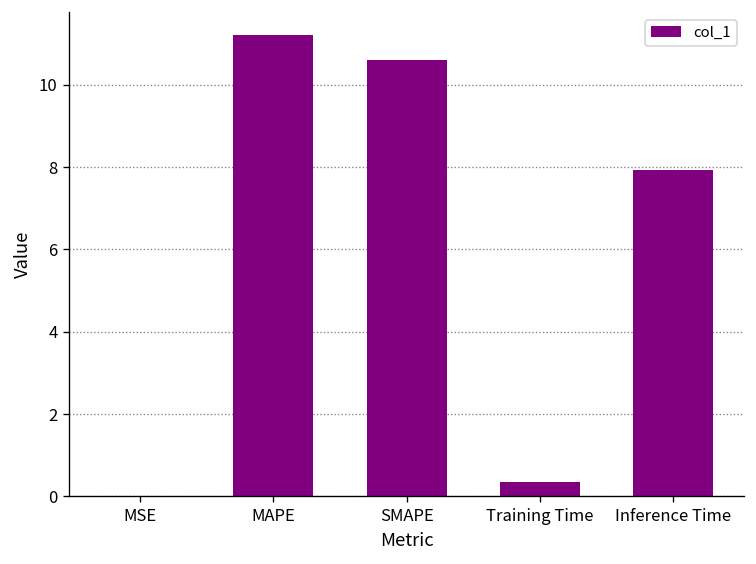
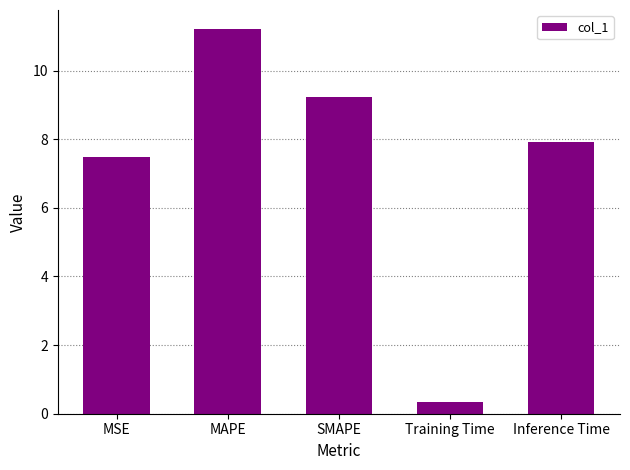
MSE: 0.0 -> 7.5
SMAPE: 10.6 -> 9.2
